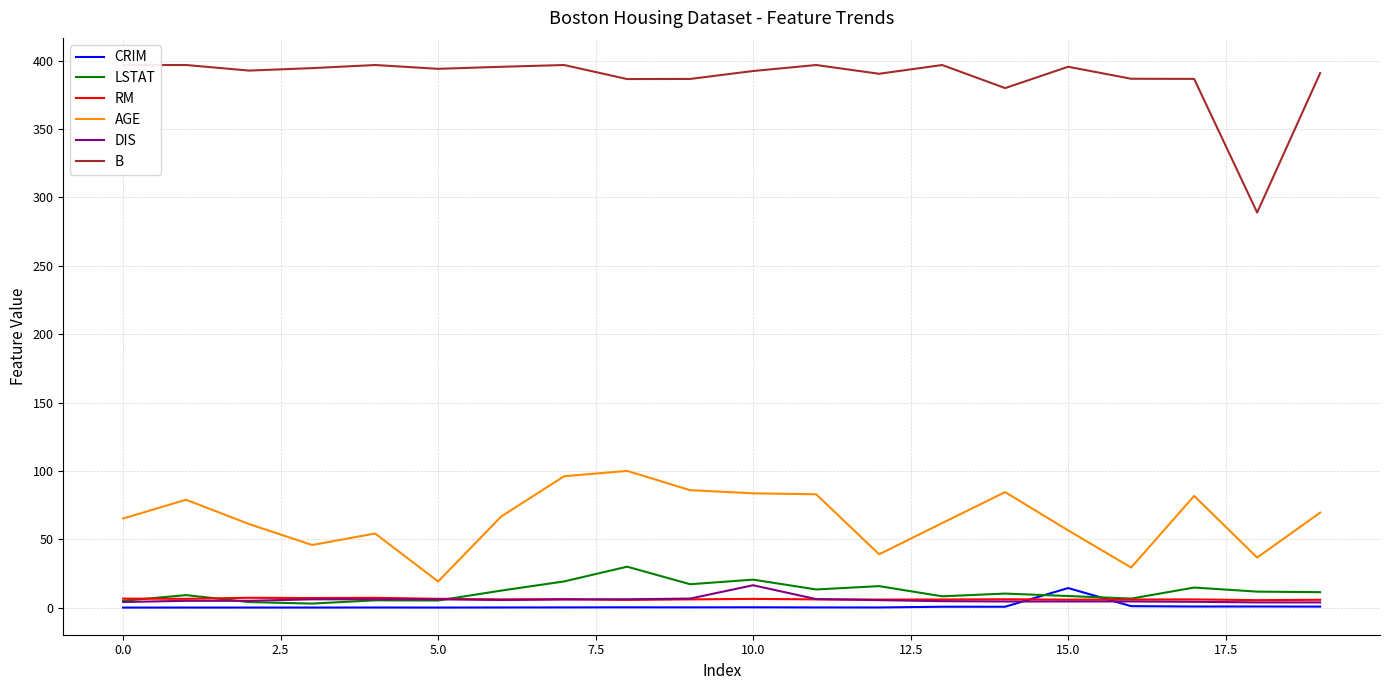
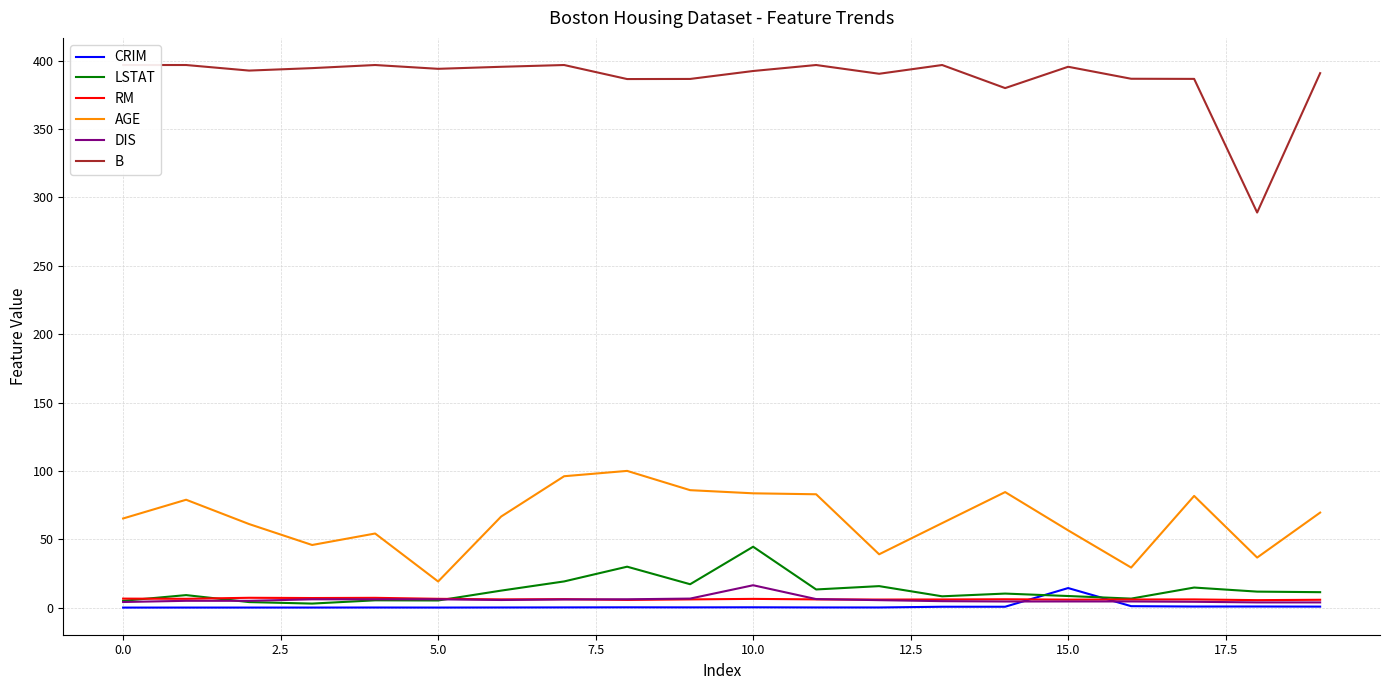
LSTAT, 10.0: 20 -> 45
